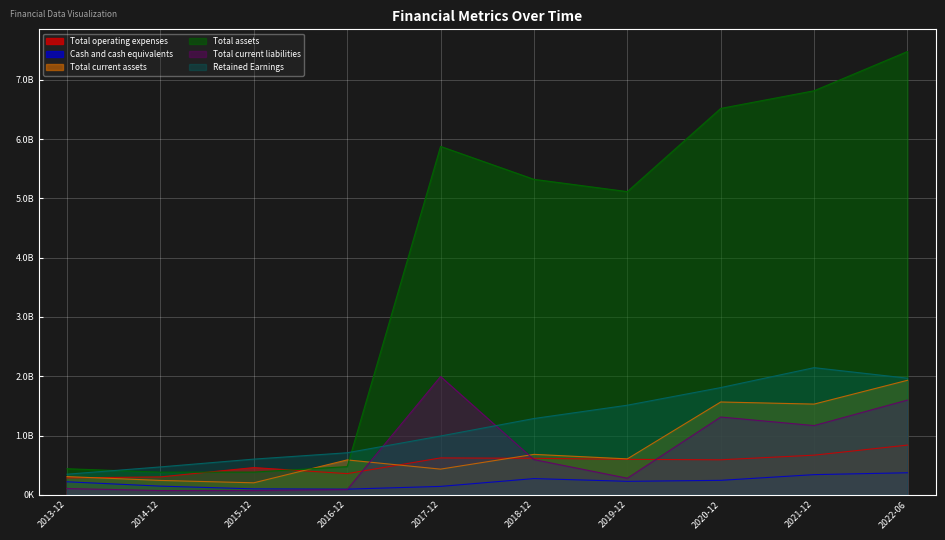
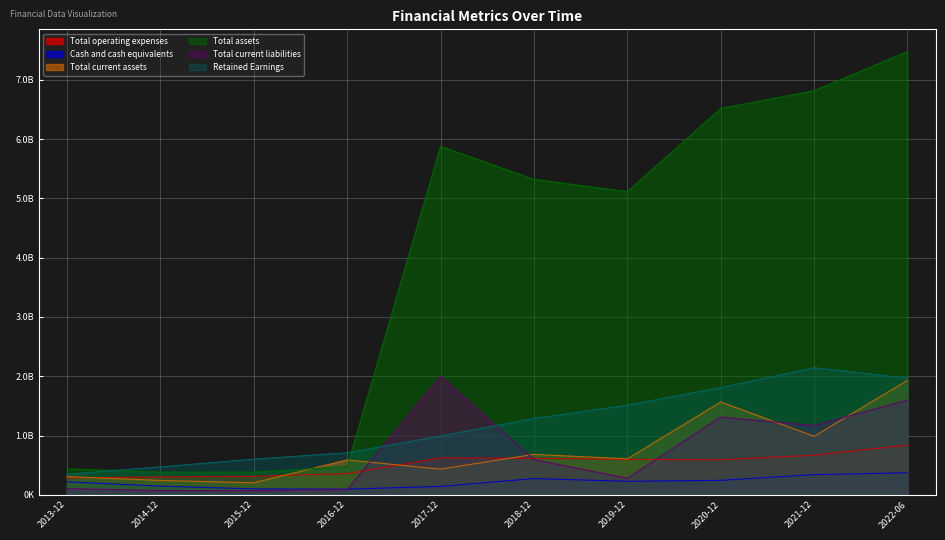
Total operating expenses, 2015-12: 500000000 -> 300000000
Total current assets, 2021-12: 1500000000 -> 1000000000
